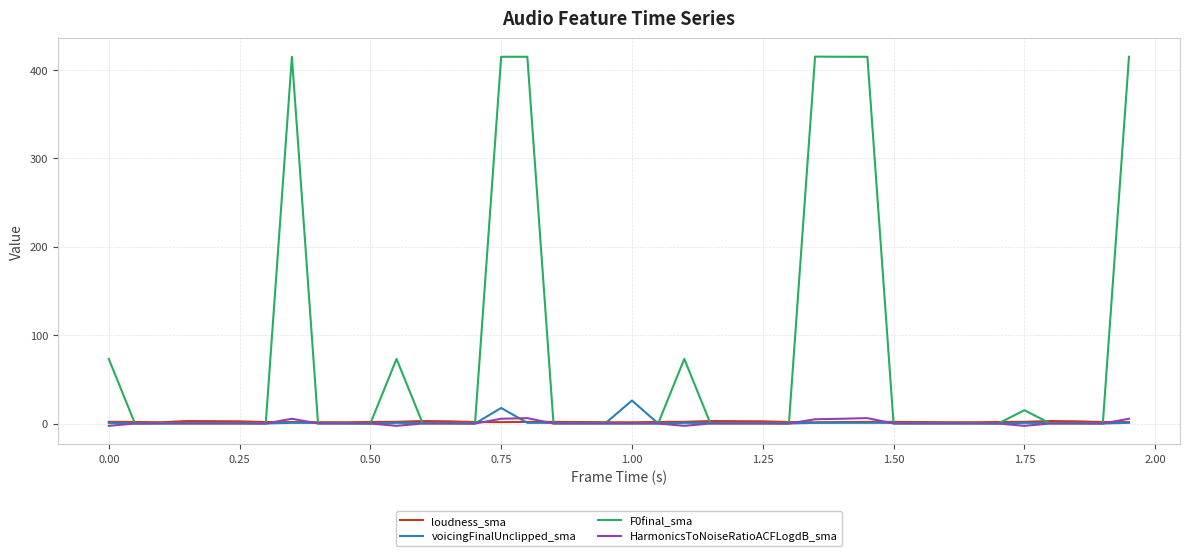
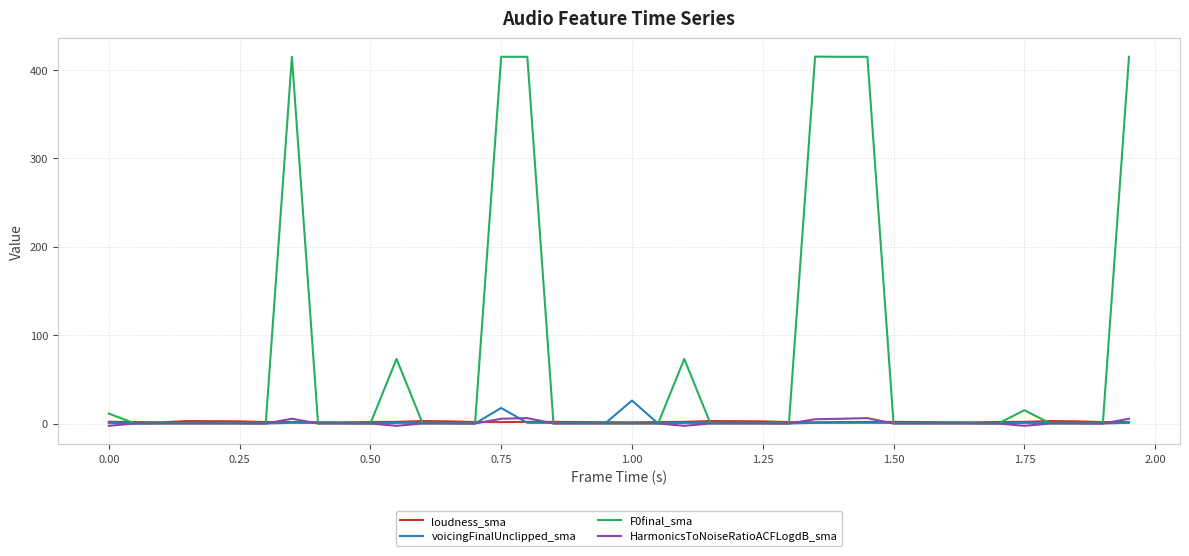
F0final_sma, 0.00: 70 -> 10
